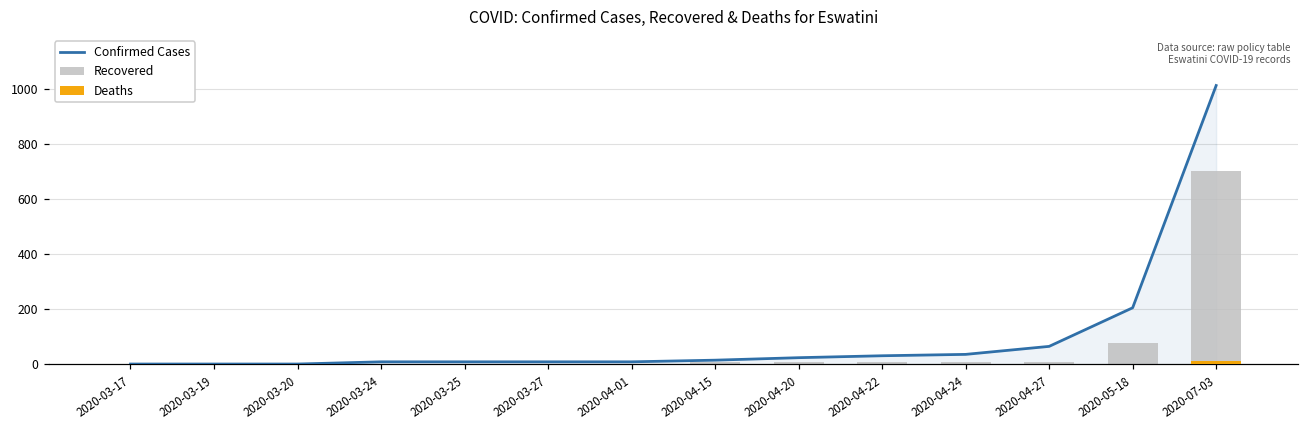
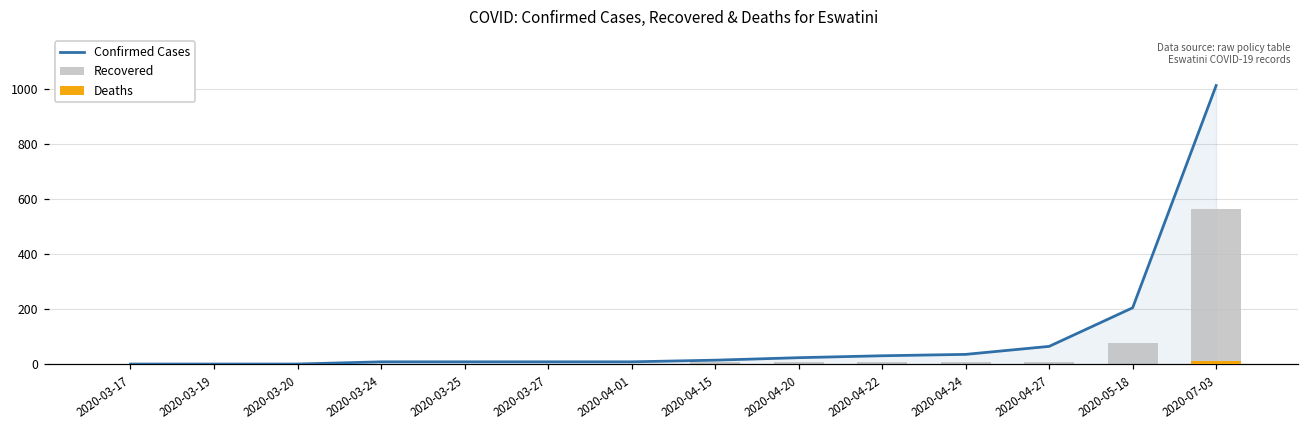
Recovered, 2020-07-03: 700 -> 560
